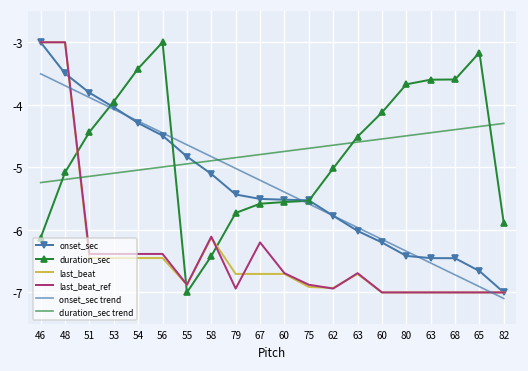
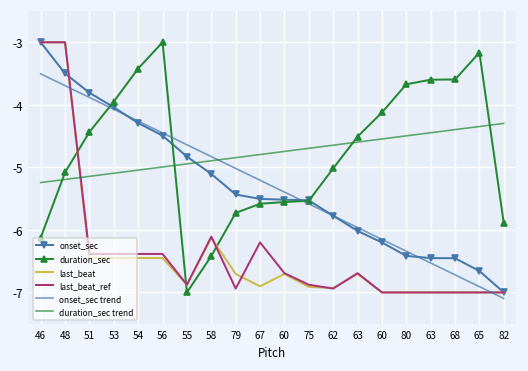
last_beat, 67: -6.7 -> -6.9
